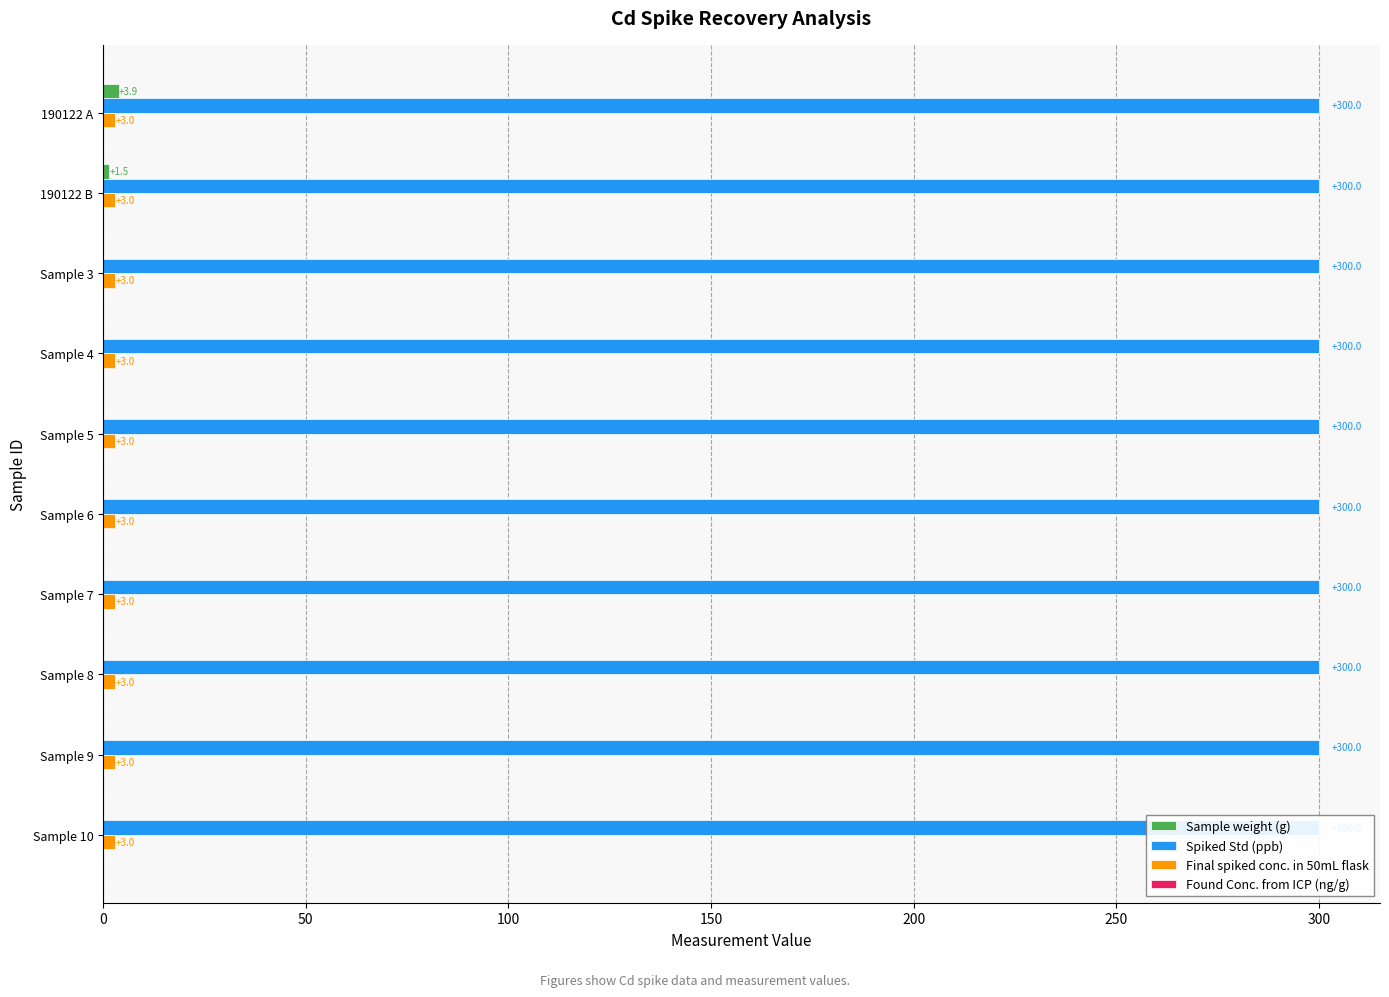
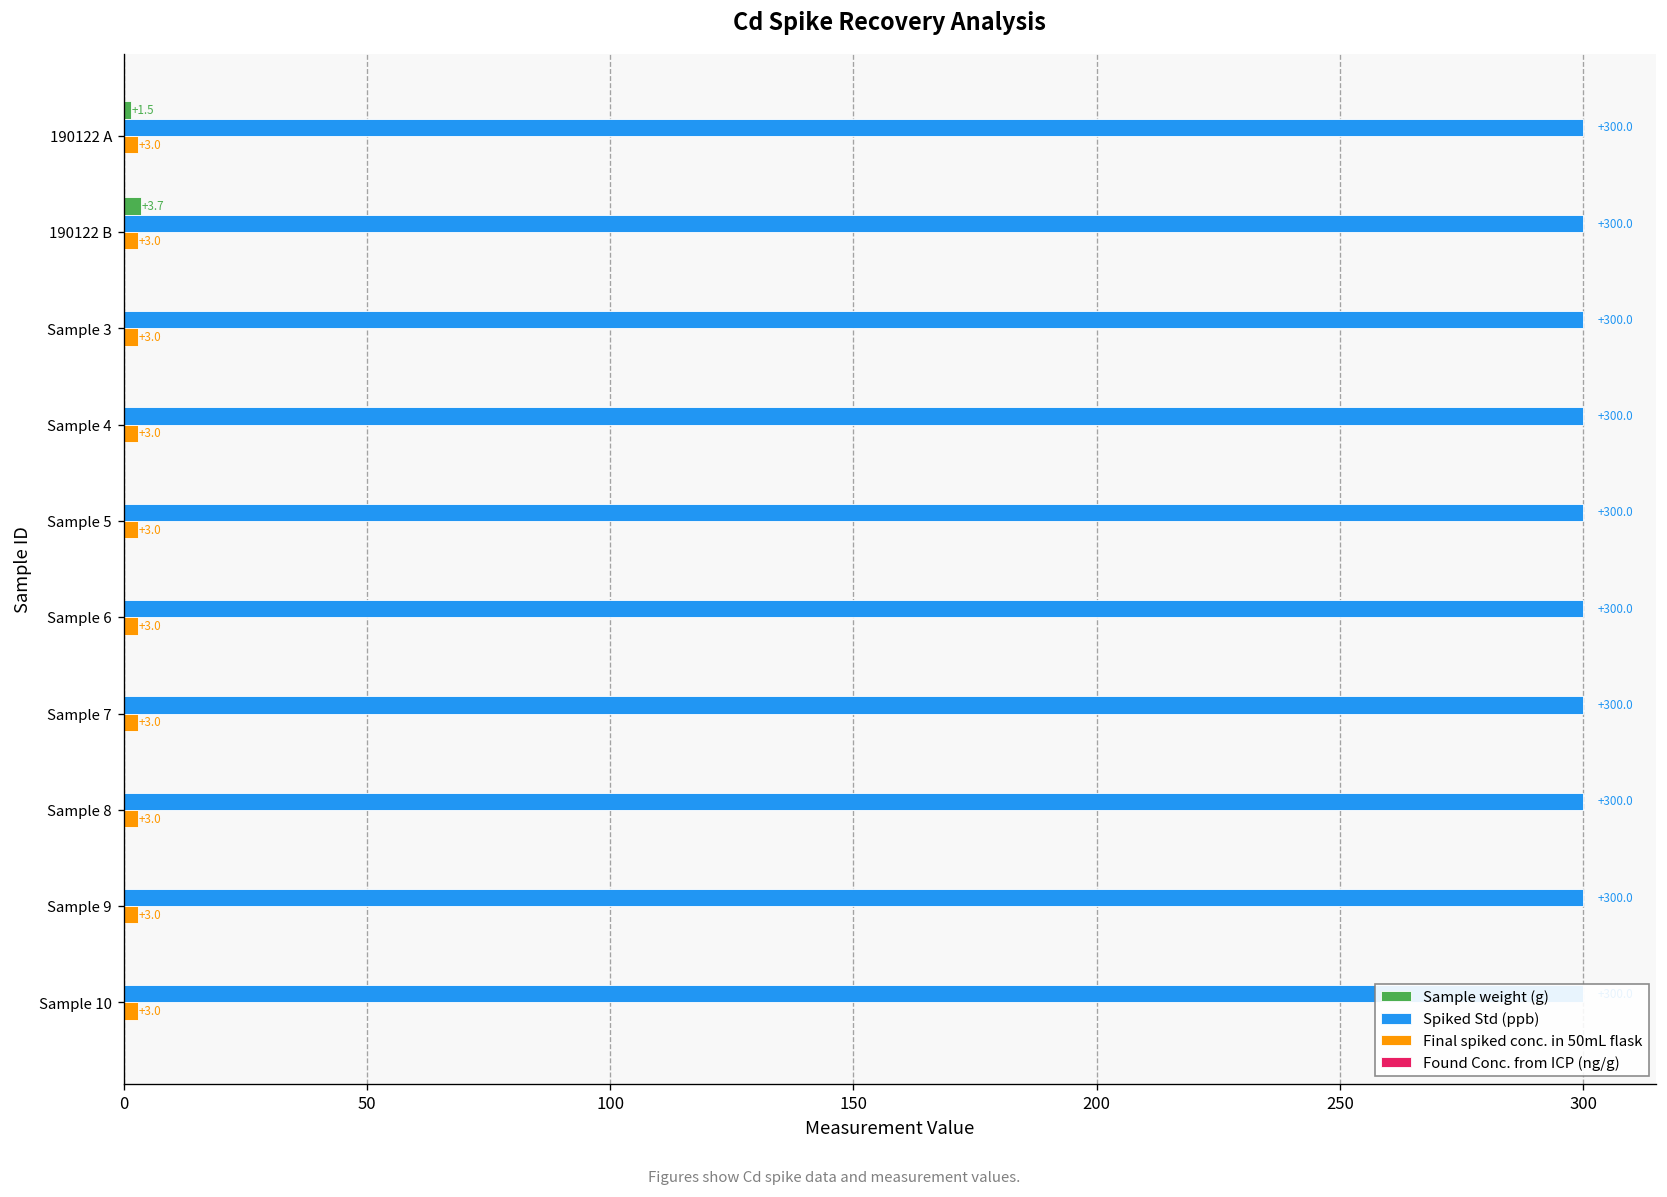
Sample weight (g), 190122 A: +3.9 -> +1.5
Sample weight (g), 190122 B: +1.5 -> +3.7
